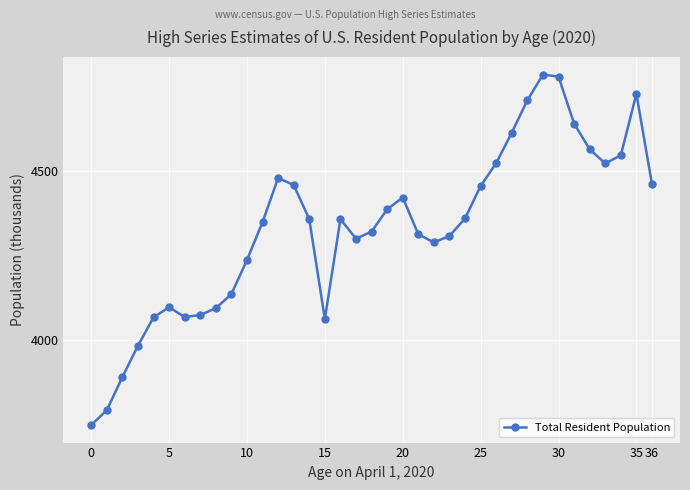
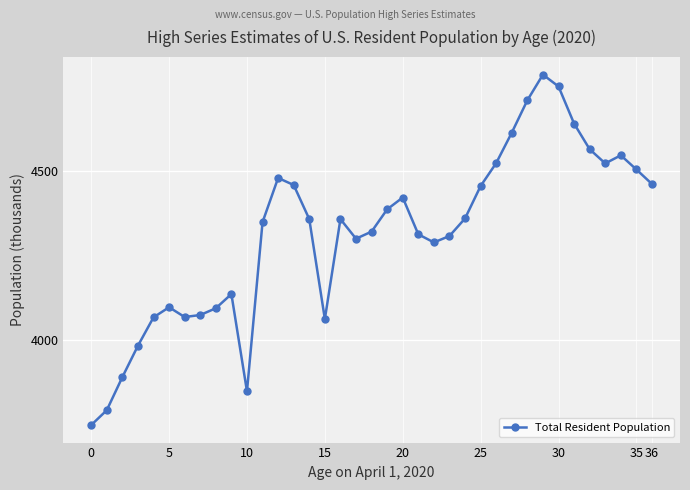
10: 4240 -> 3850
30: 4780 -> 4750
35: 4730 -> 4510
